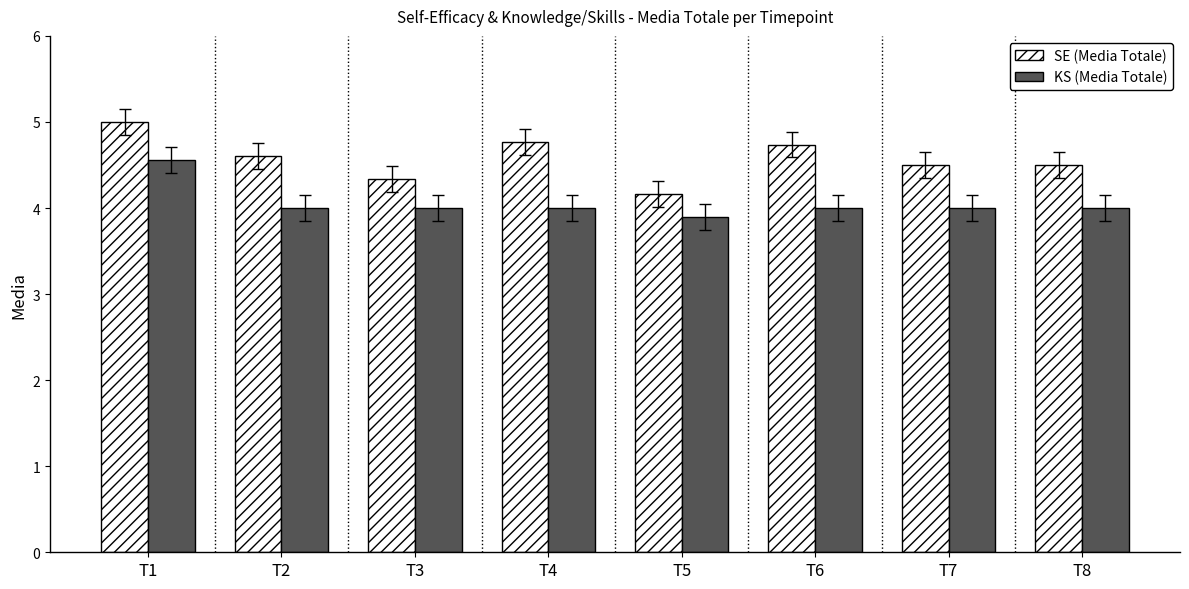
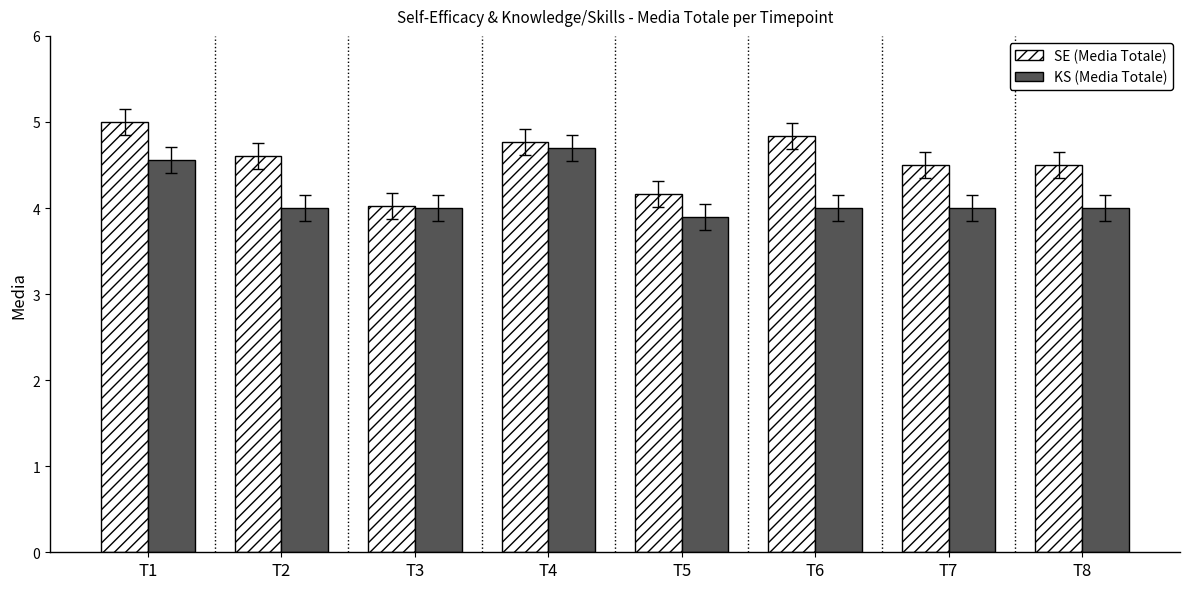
SE (Media Totale), T3: 4.3 -> 4.0
KS (Media Totale), T4: 4.0 -> 4.7
SE (Media Totale), T6: 4.7 -> 4.8
